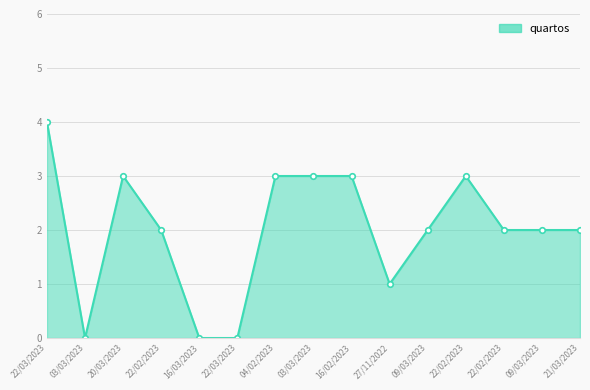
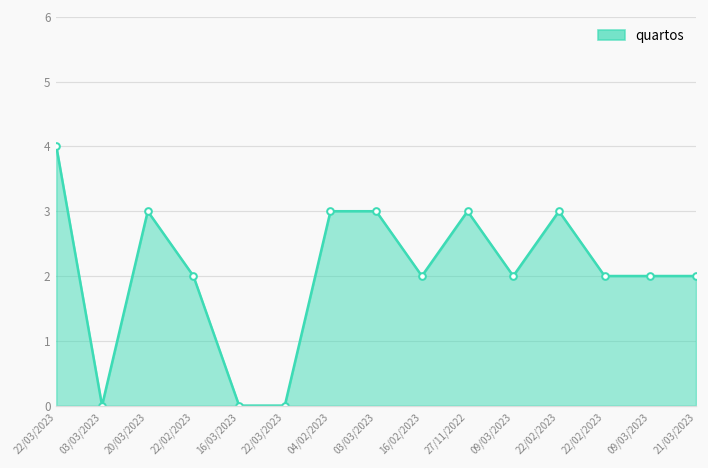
16/02/2023: 3 -> 2
27/11/2022: 1 -> 3
